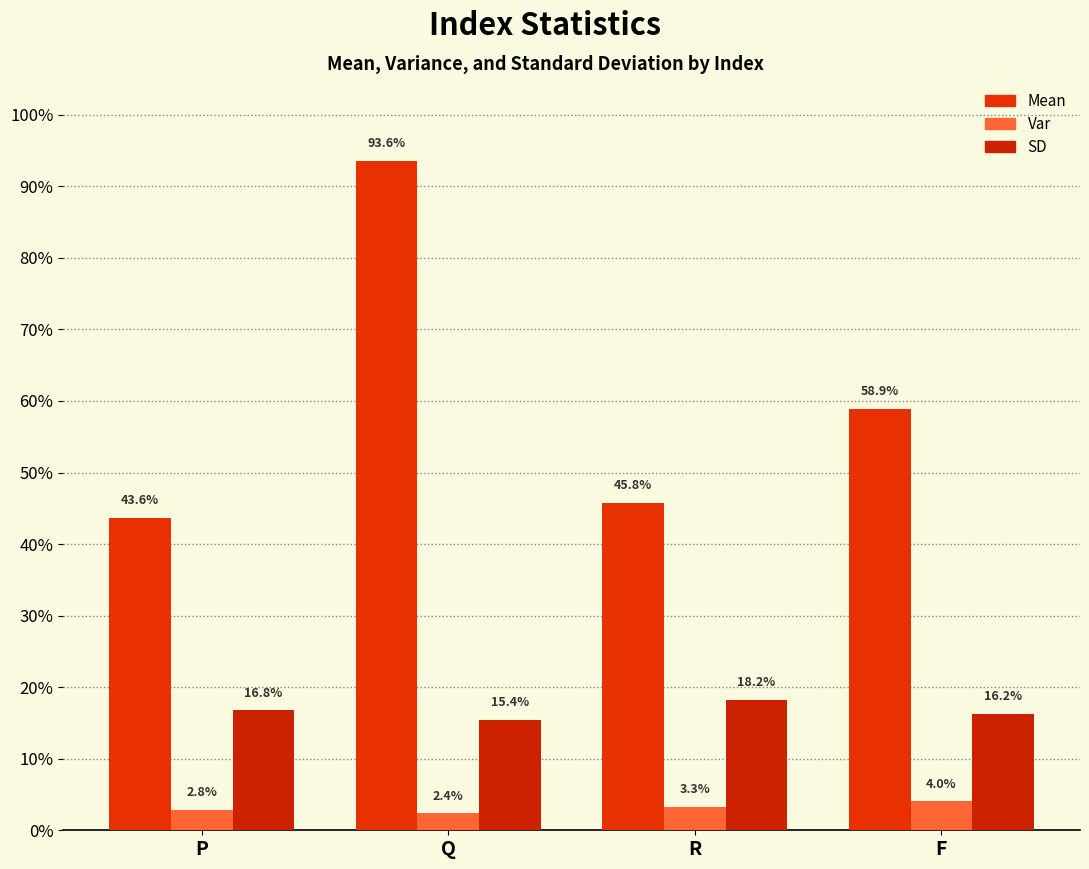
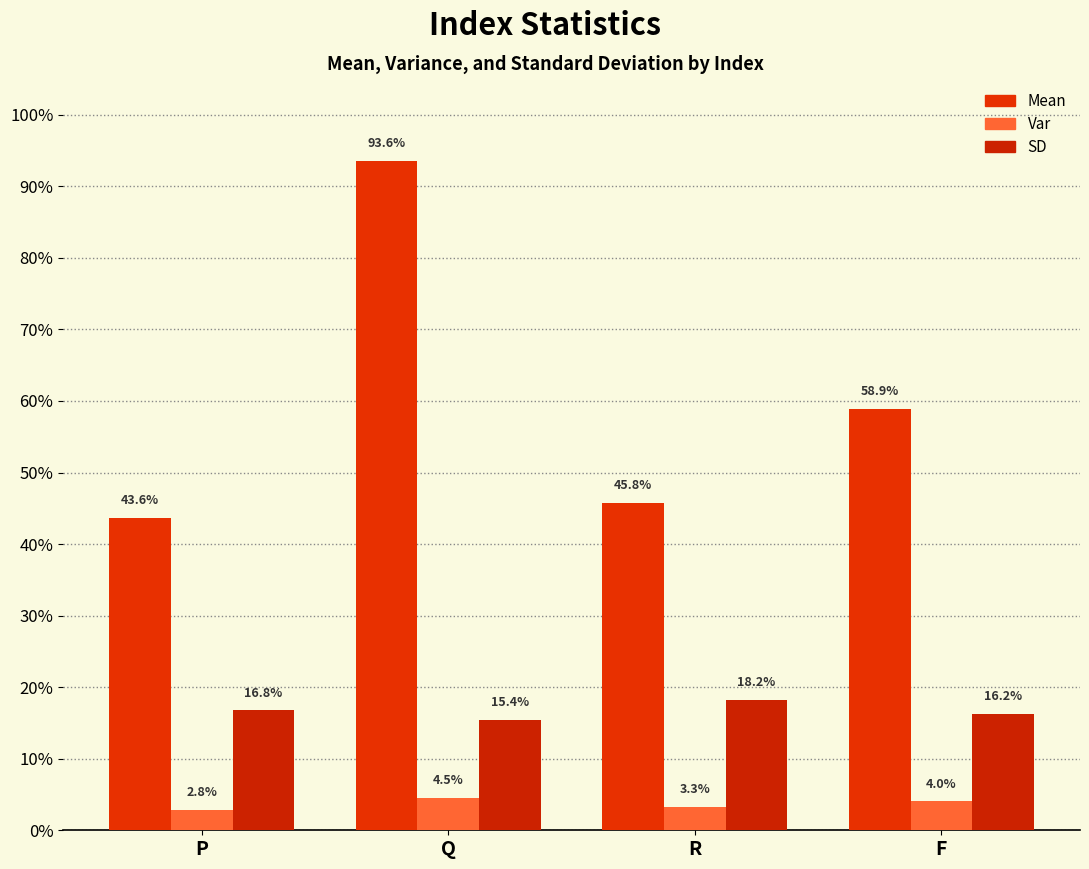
Var, Q: 2.4% -> 4.5%
